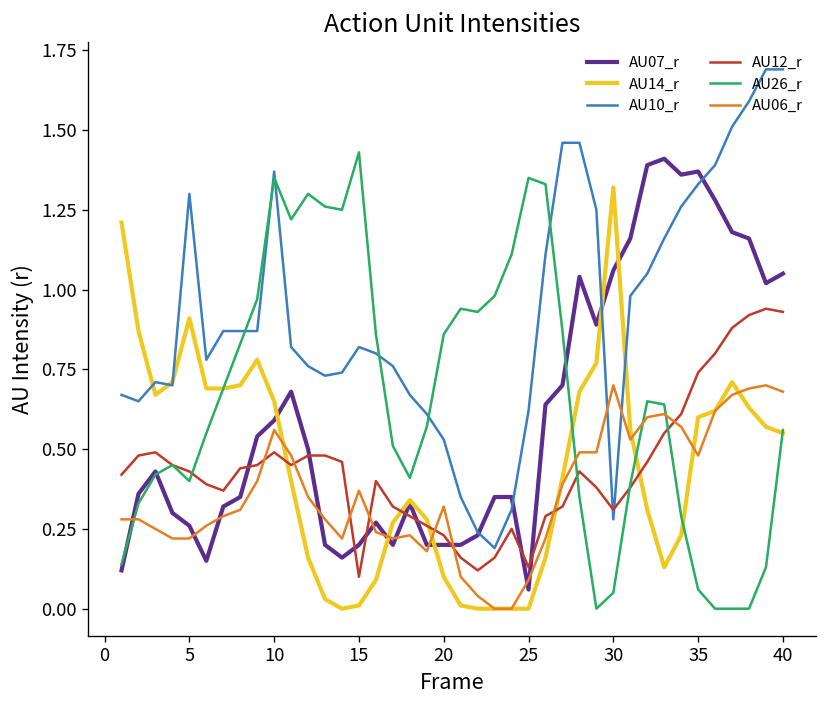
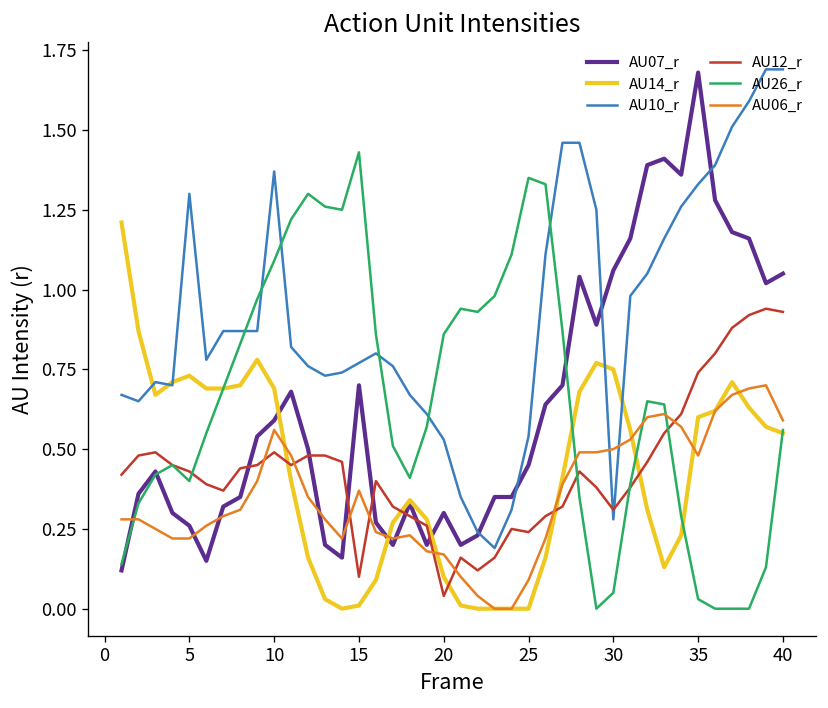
AU14_r, 5: 0.91 -> 0.73
AU14_r, 10: 0.65 -> 0.69
AU26_r, 10: 1.35 -> 1.09
AU07_r, 15: 0.2 -> 0.7
AU10_r, 15: 0.82 -> 0.77
AU07_r, 20: 0.2 -> 0.3
AU12_r, 20: 0.23 -> 0.04
AU06_r, 20: 0.32 -> 0.17
AU07_r, 25: 0.06 -> 0.45
AU10_r, 25: 0.62 -> 0.54
AU12_r, 25: 0.13 -> 0.24
AU14_r, 30: 1.32 -> 0.75
AU06_r, 30: 0.7 -> 0.5
AU07_r, 35: 1.37 -> 1.68
AU26_r, 35: 0.06 -> 0.03
AU06_r, 40: 0.68 -> 0.59
